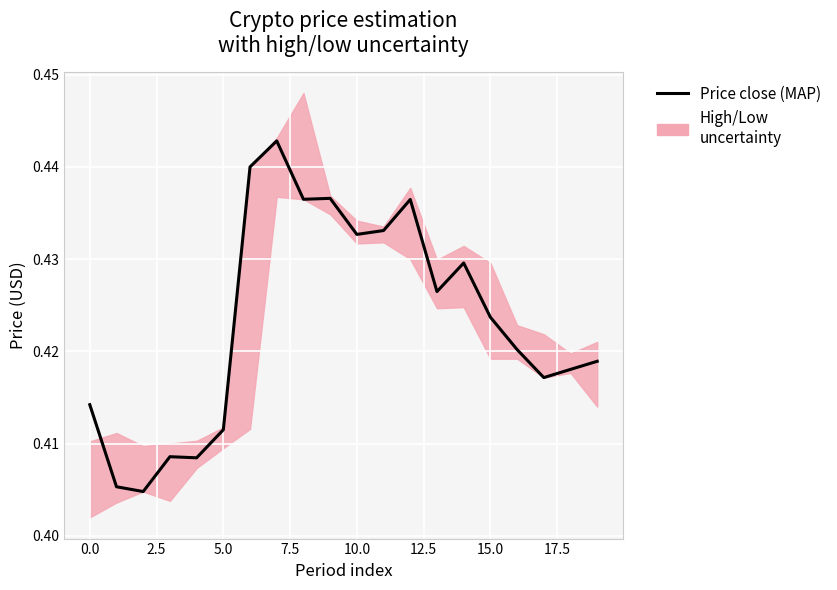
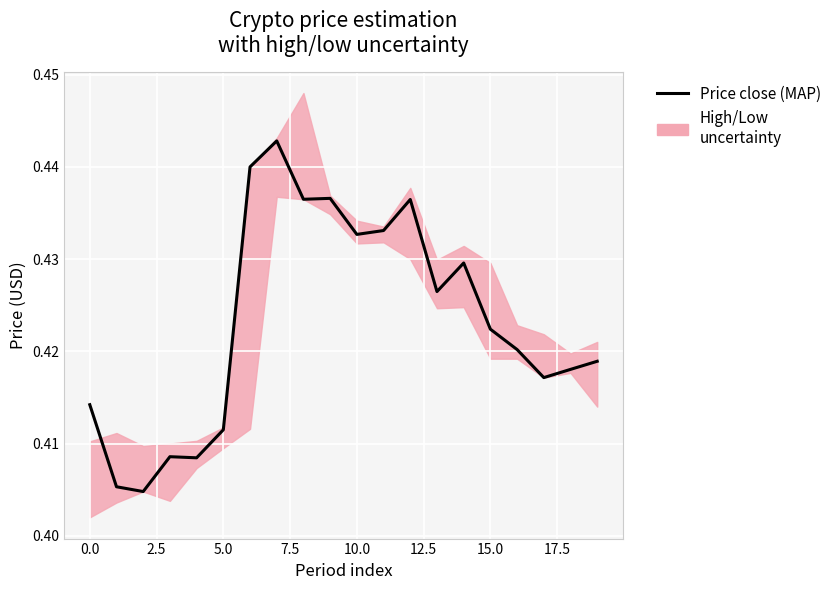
Price close (MAP), 15.0: 0.424 -> 0.422
